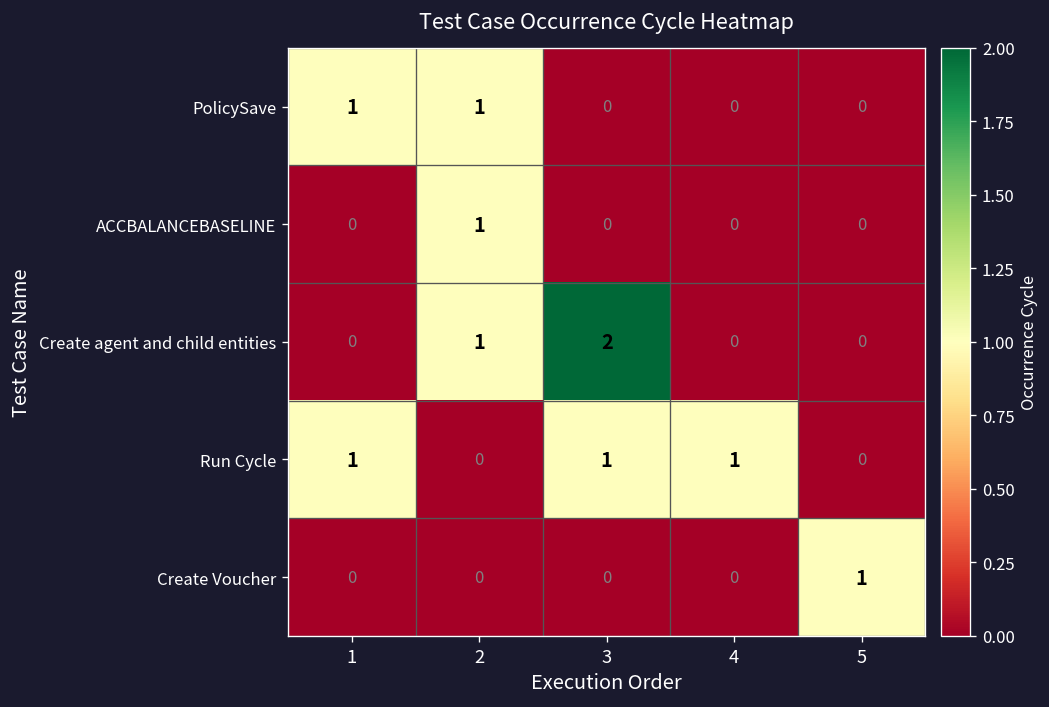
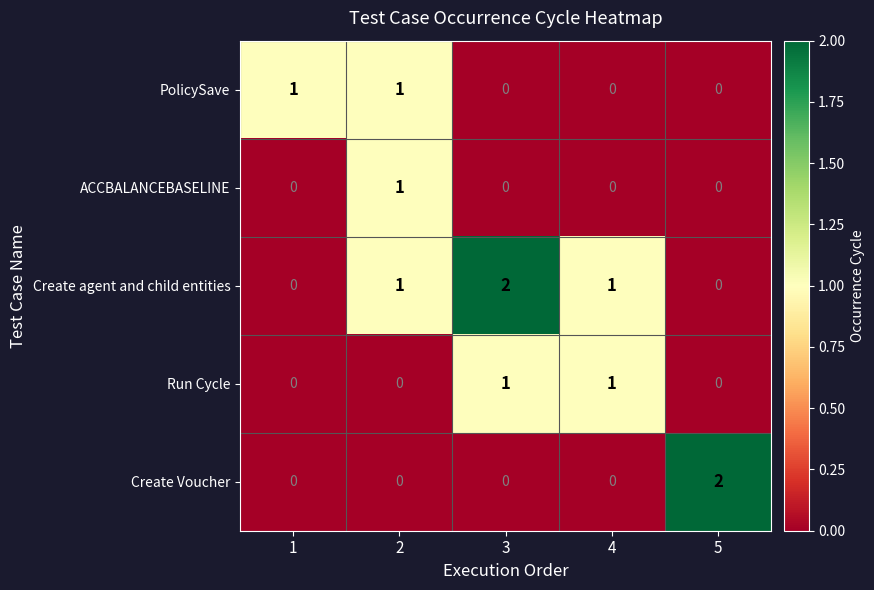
Create agent and child entities, 4: 0 -> 1
Run Cycle, 1: 1 -> 0
Create Voucher, 5: 1 -> 2
